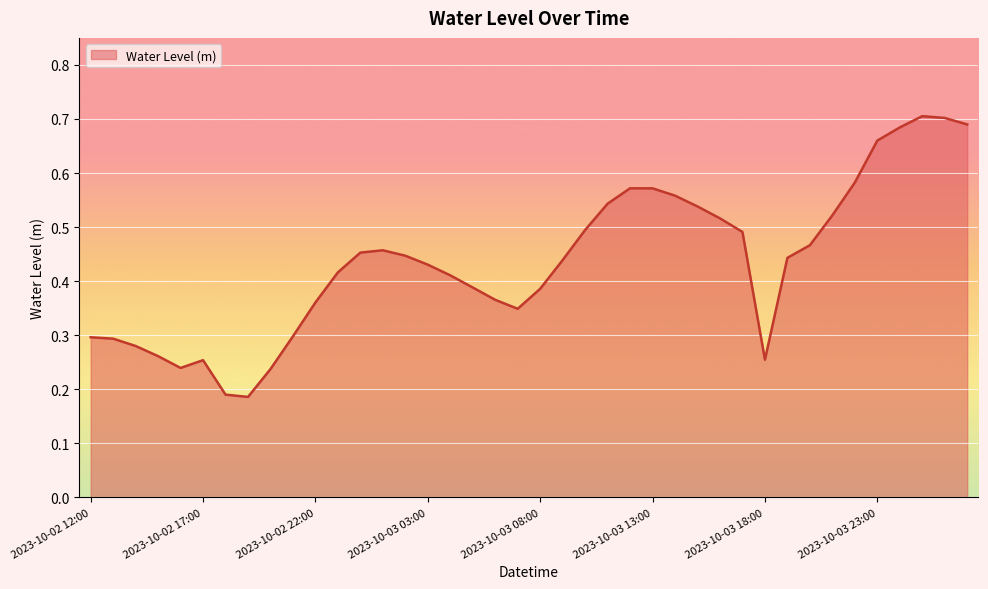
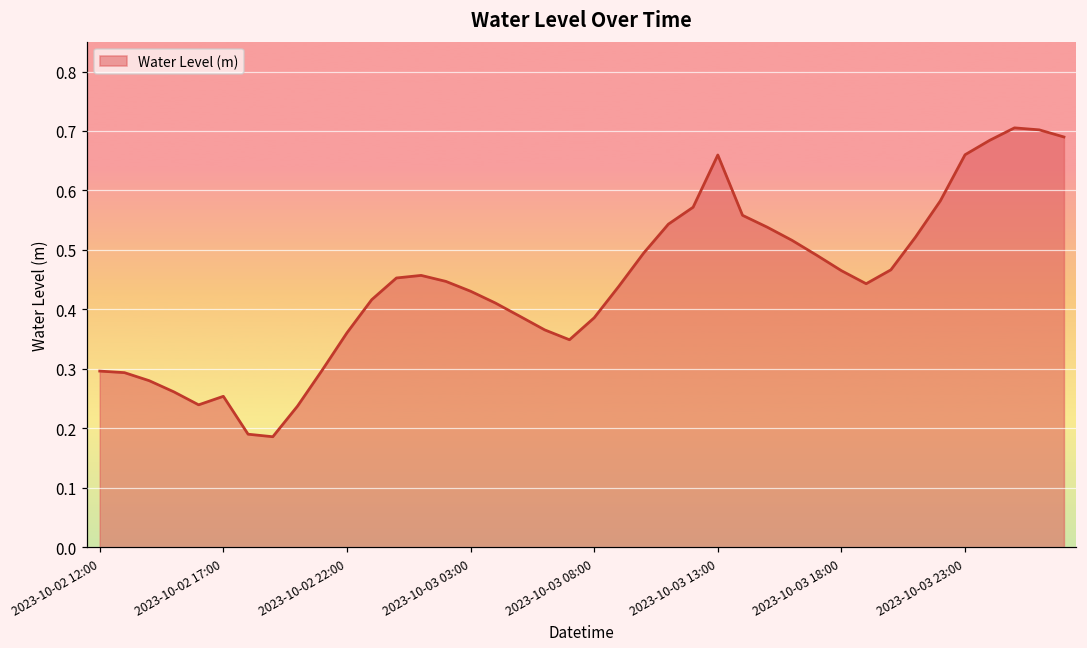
2023-10-03 13:00: 0.57 -> 0.66
2023-10-03 18:00: 0.25 -> 0.47
